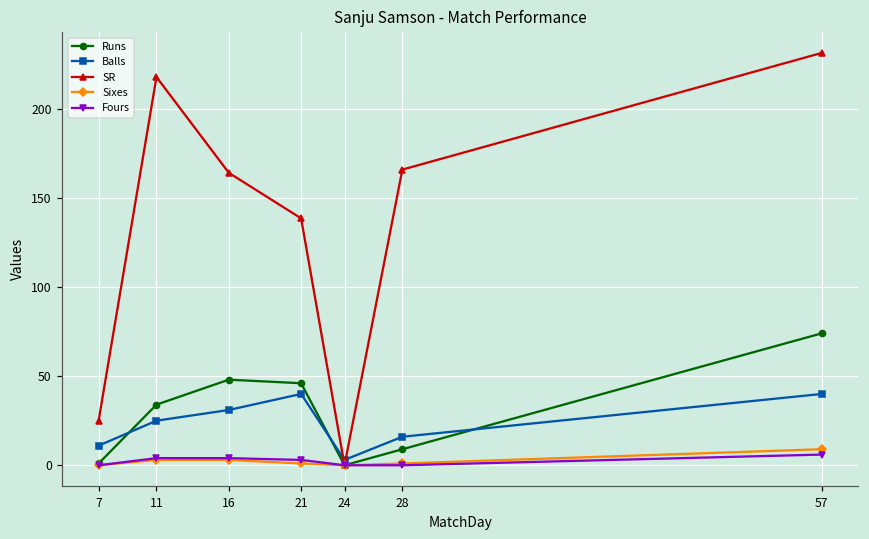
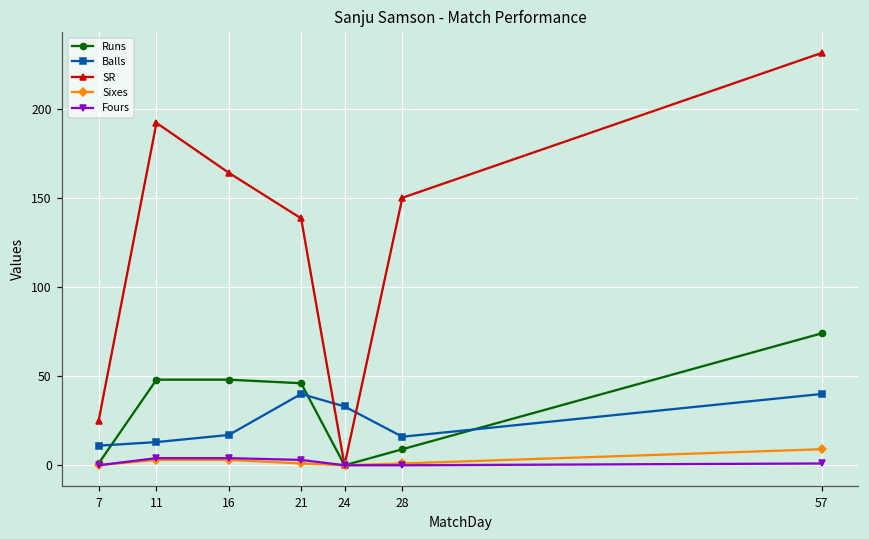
Runs, 11: 34 -> 48
Balls, 11: 25 -> 13
SR, 11: 218 -> 192
Balls, 16: 31 -> 17
Balls, 24: 3 -> 33
SR, 28: 166 -> 150
Fours, 57: 6 -> 1
